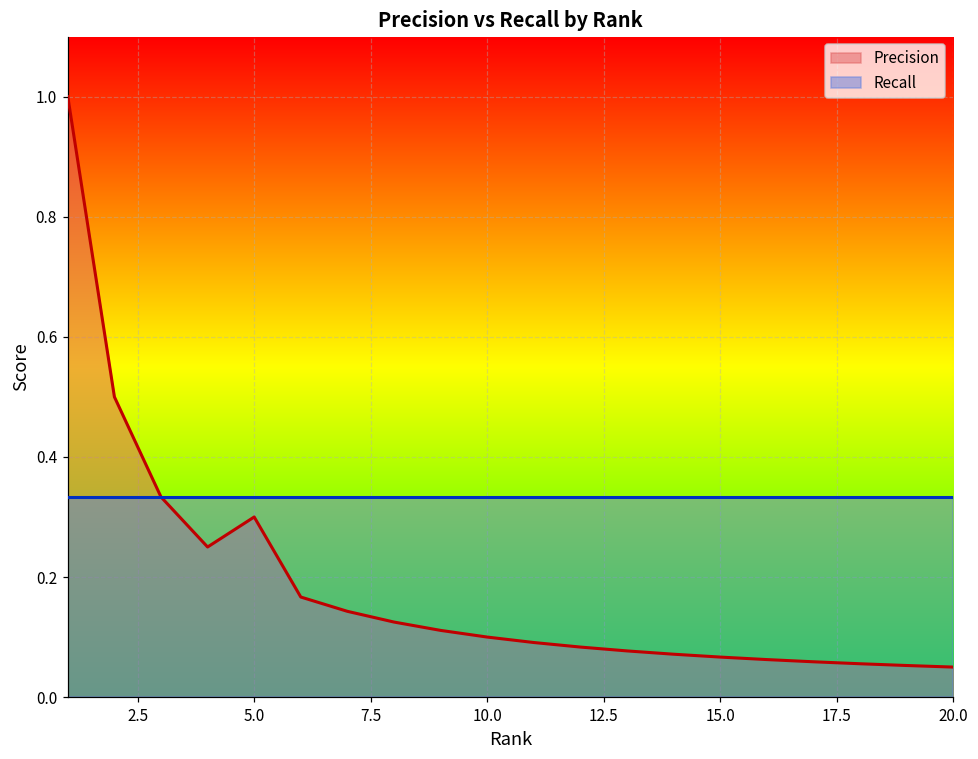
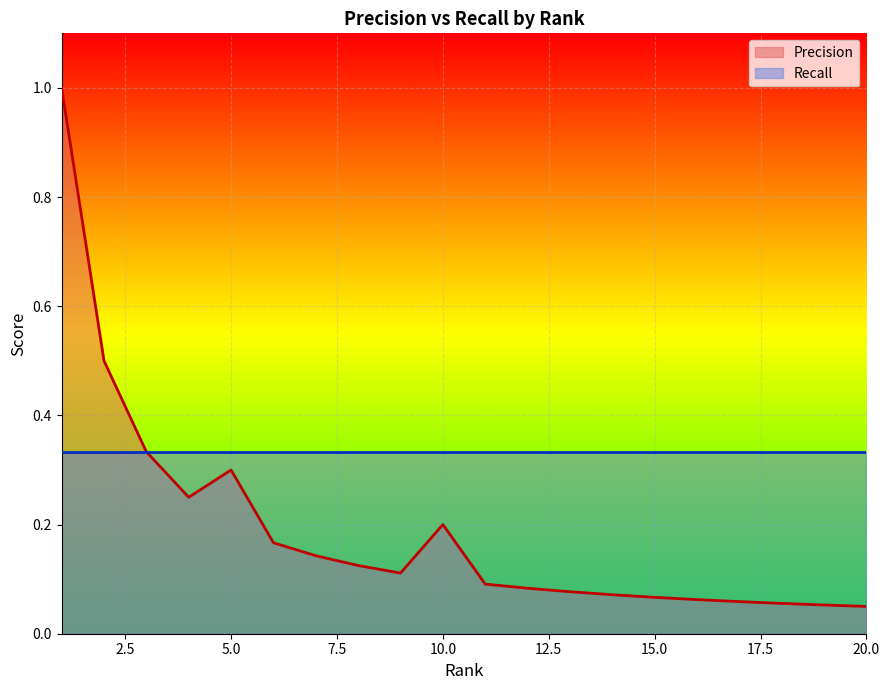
Precision, 10.0: 0.1 -> 0.2
